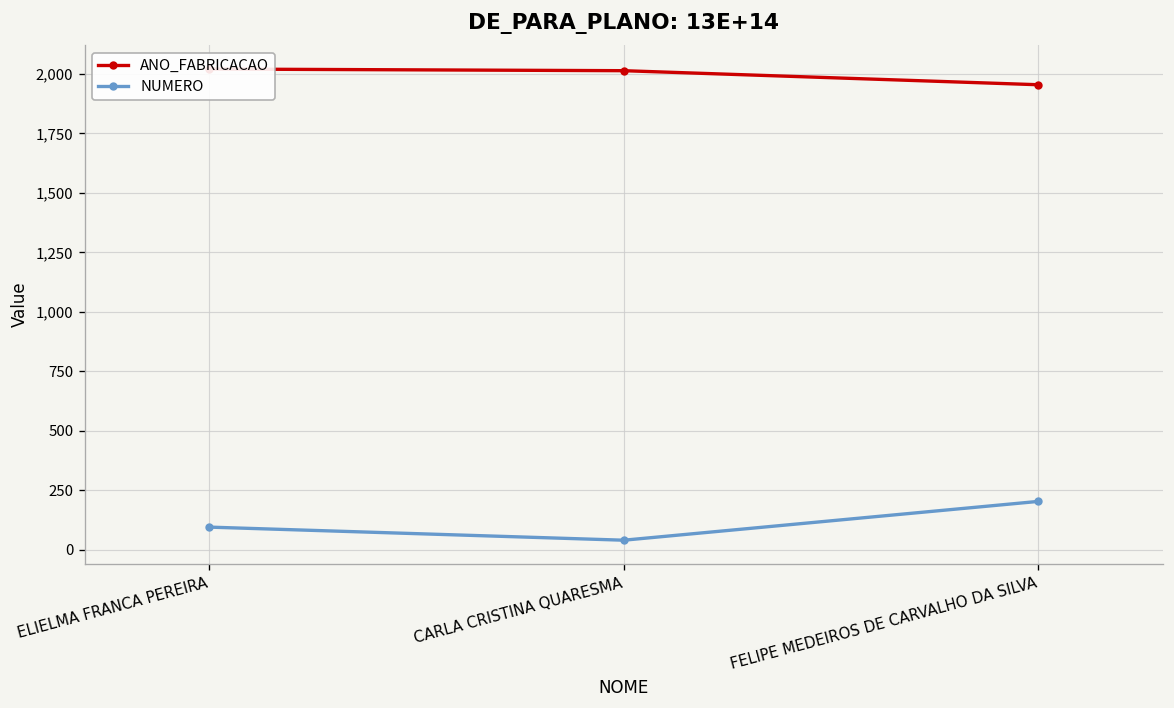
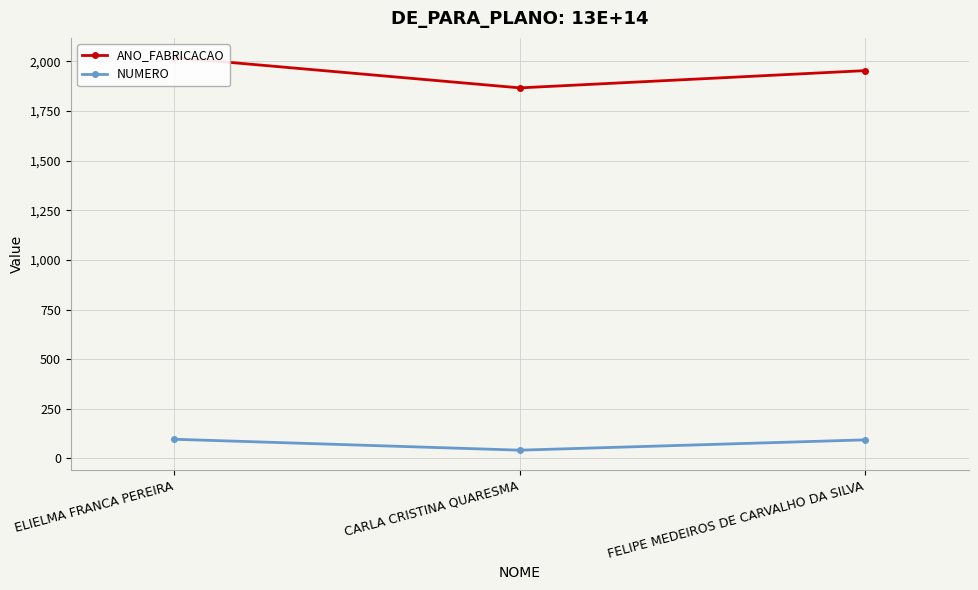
ANO_FABRICACAO, CARLA CRISTINA QUARESMA: 2,010 -> 1,870
NUMERO, FELIPE MEDEIROS DE CARVALHO DA SILVA: 200 -> 90
